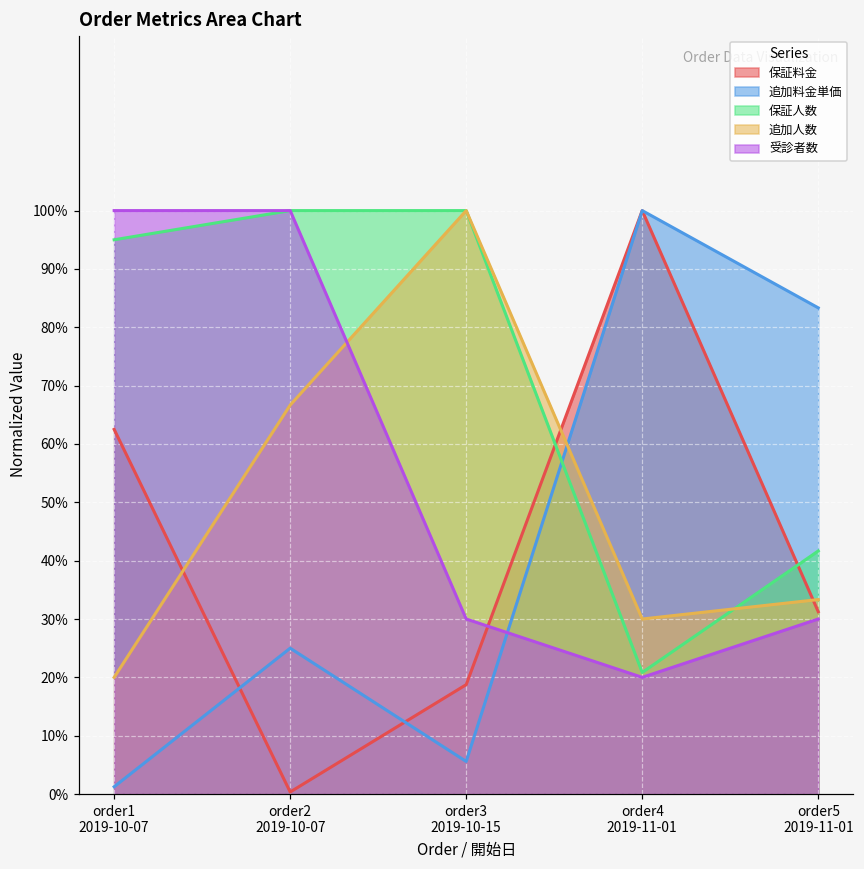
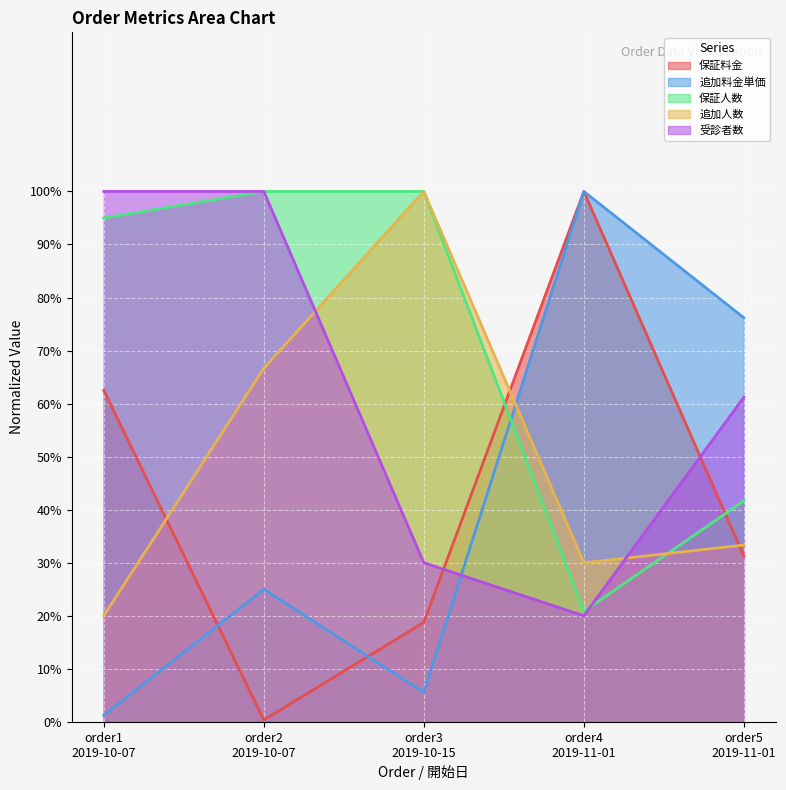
追加料金単価, order5 2019-11-01: 83% -> 76%
受診者数, order5 2019-11-01: 30% -> 61%
